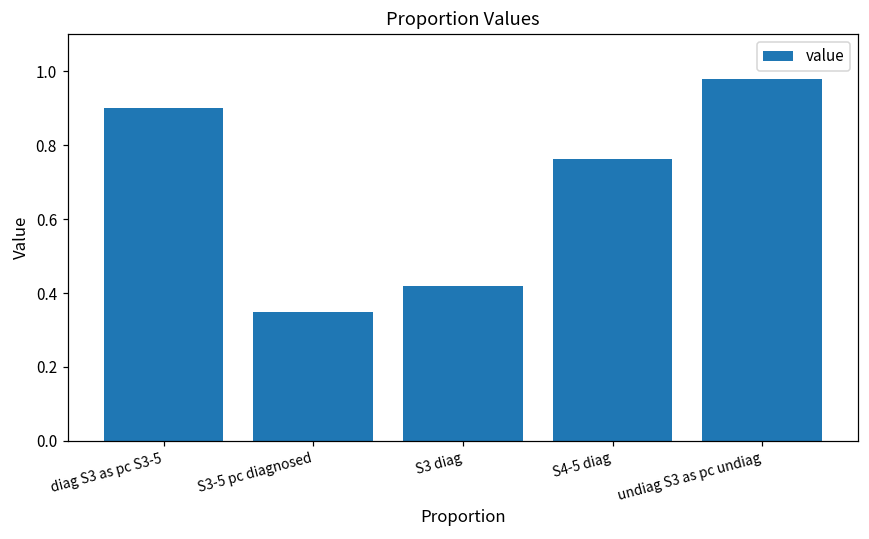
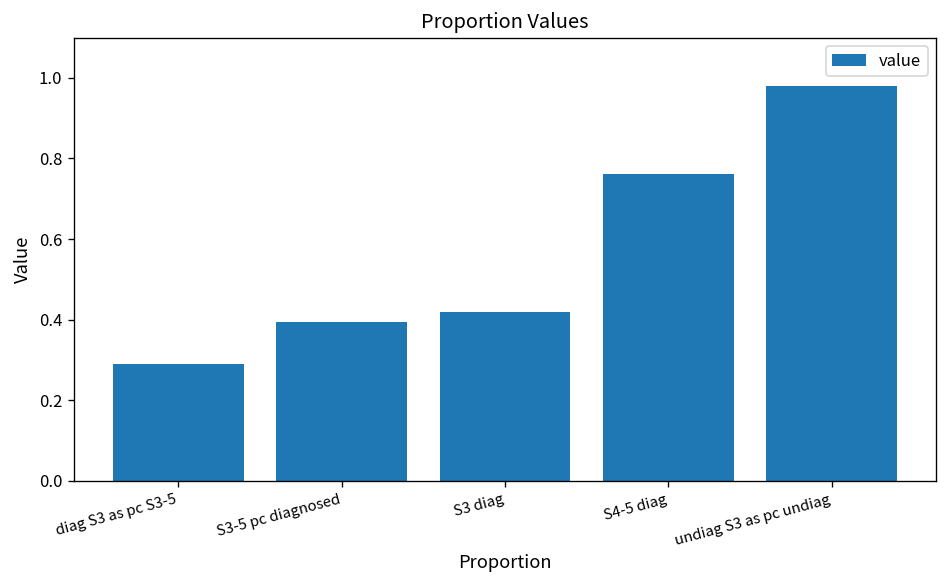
diag S3 as pc S3-5: 0.90 -> 0.29
S3-5 pc diagnosed: 0.35 -> 0.39
